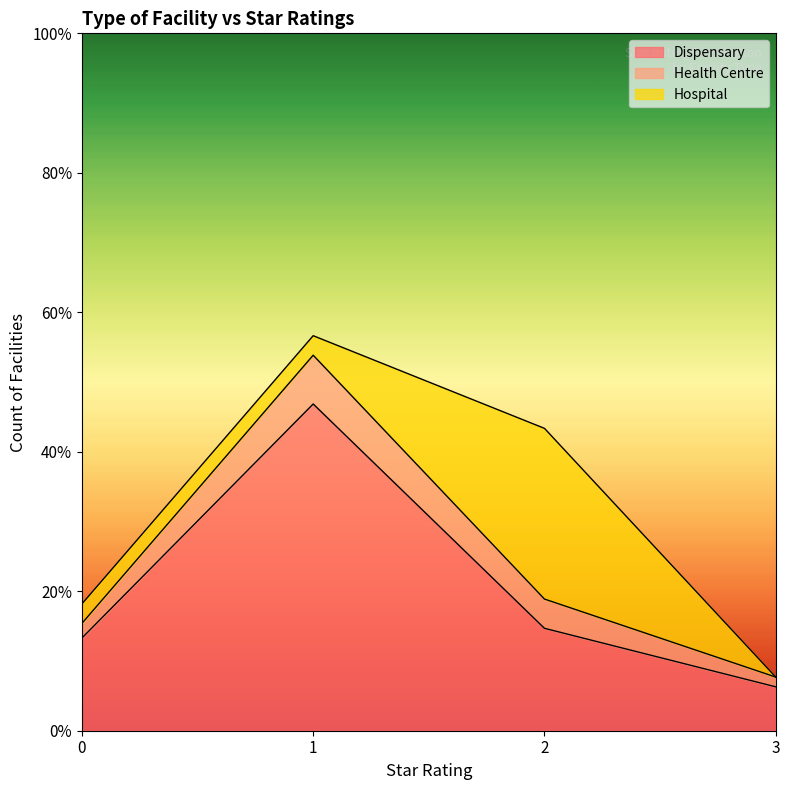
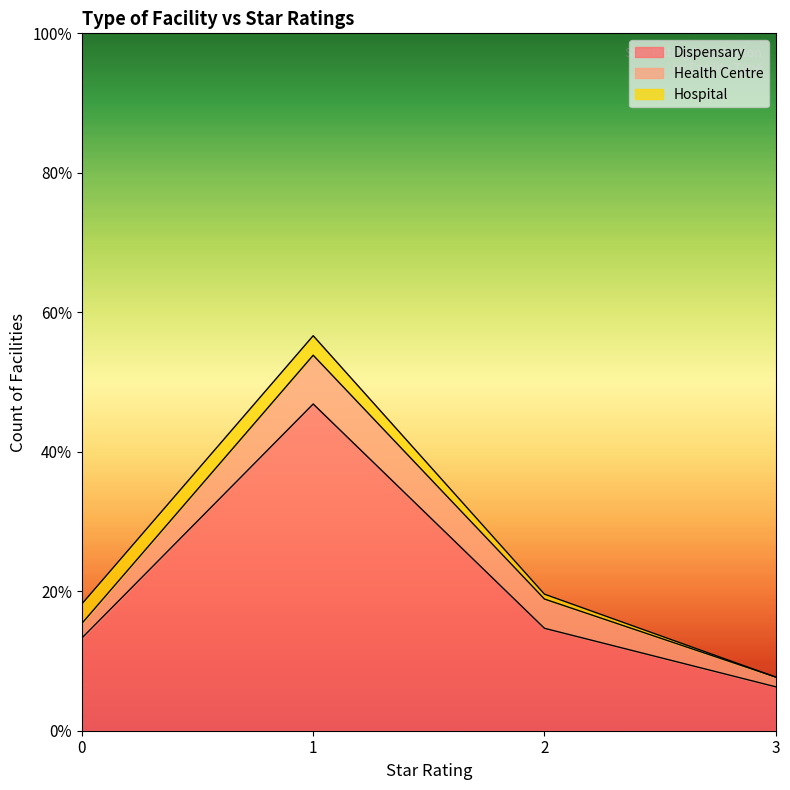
Hospital, 2: 24% -> 1%
